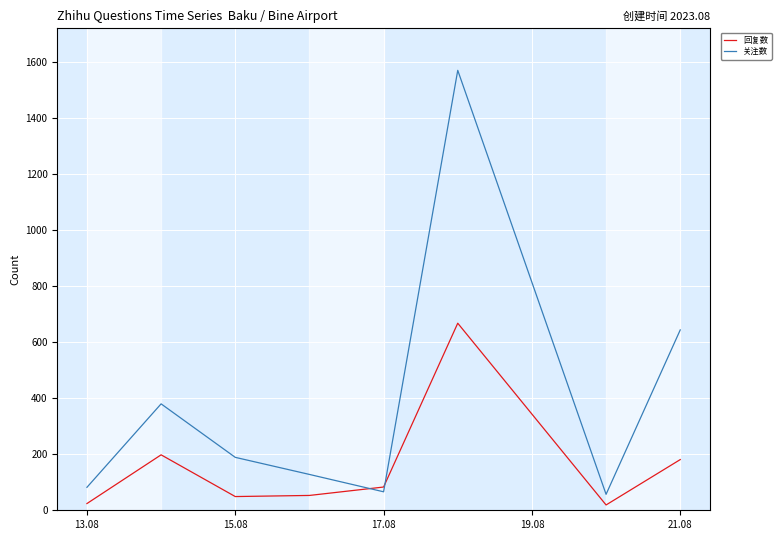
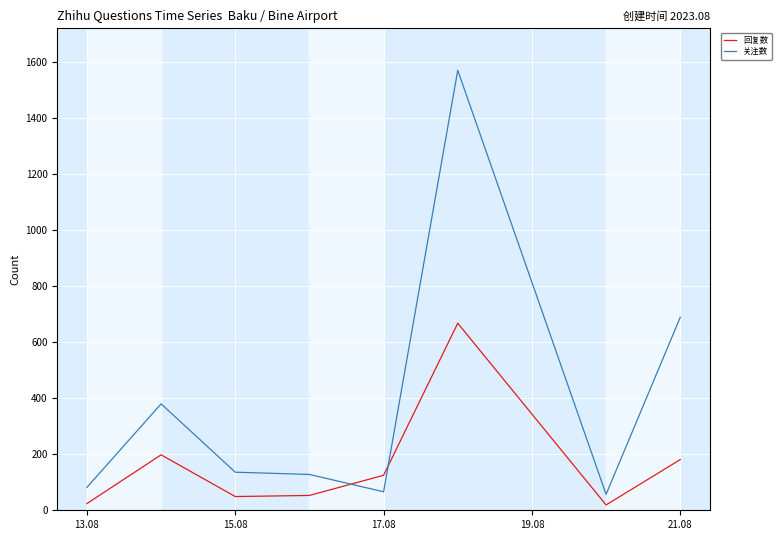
关注数, 15.08: 190 -> 140
回复数, 17.08: 80 -> 130
关注数, 21.08: 640 -> 690
